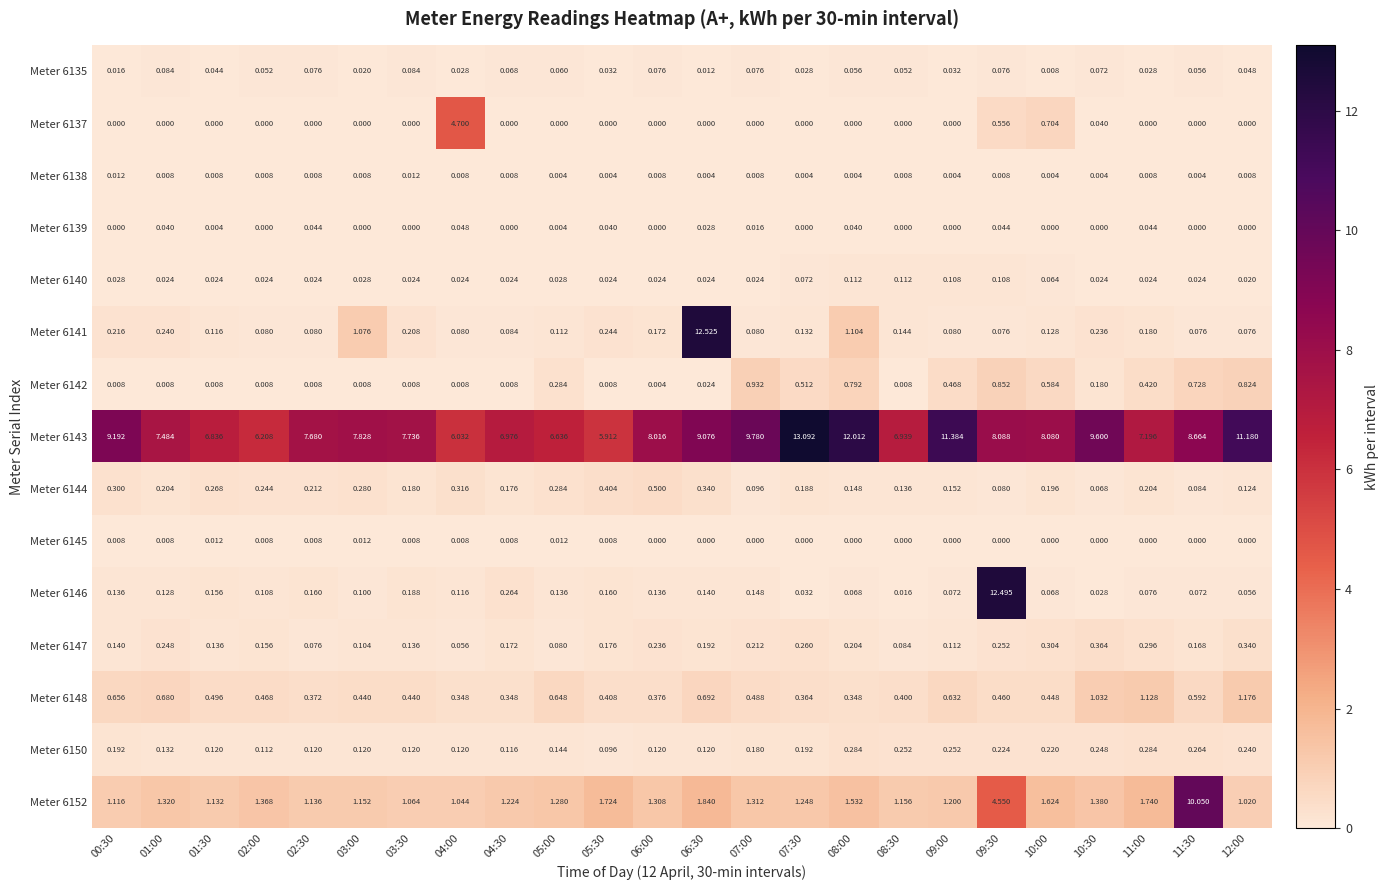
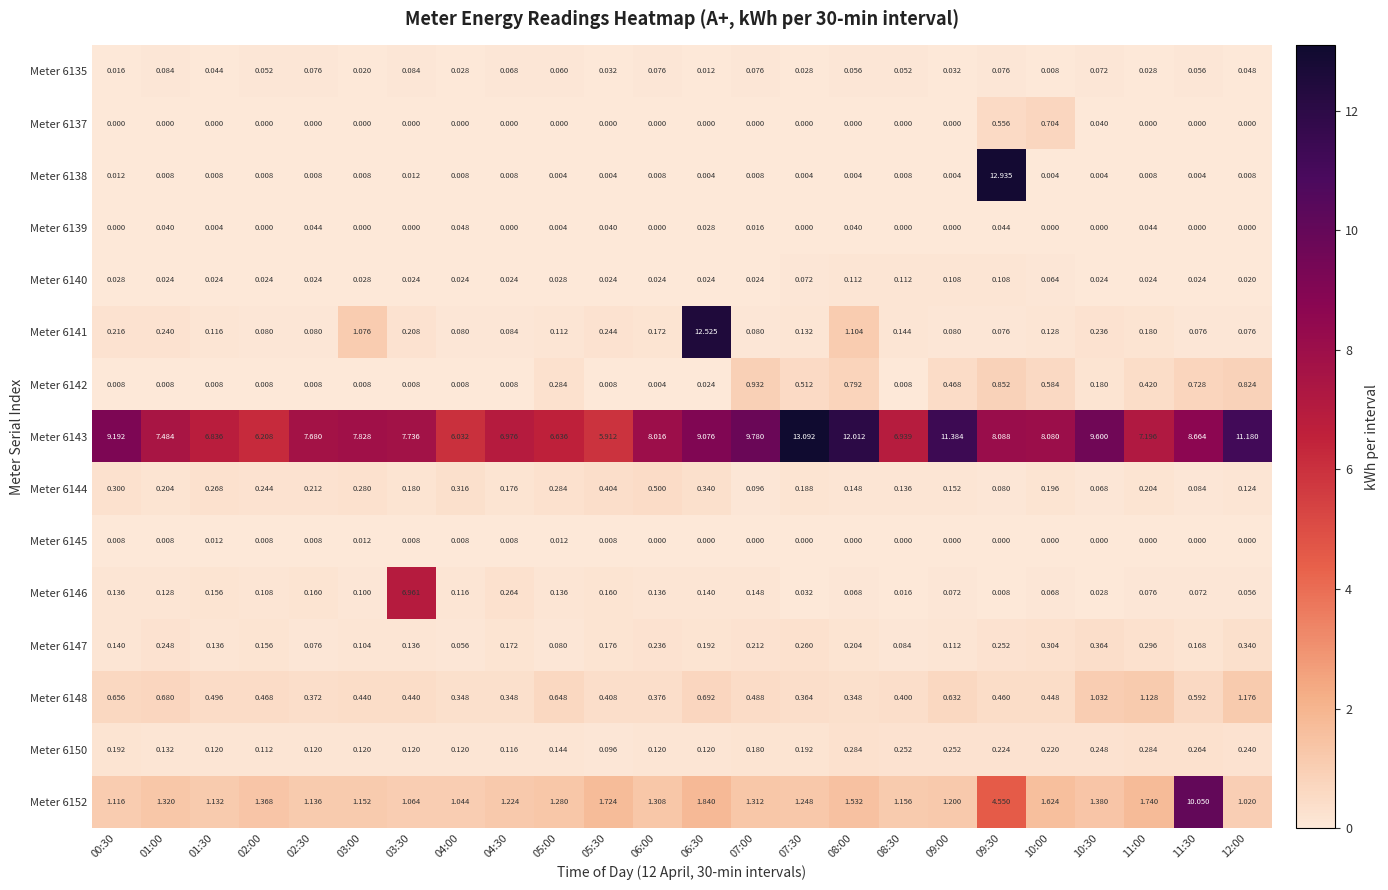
Meter 6137, 04:00: 4.700 -> 0.000
Meter 6138, 09:30: 0.008 -> 12.935
Meter 6146, 03:30: 0.188 -> 6.961
Meter 6146, 09:30: 12.495 -> 0.008
